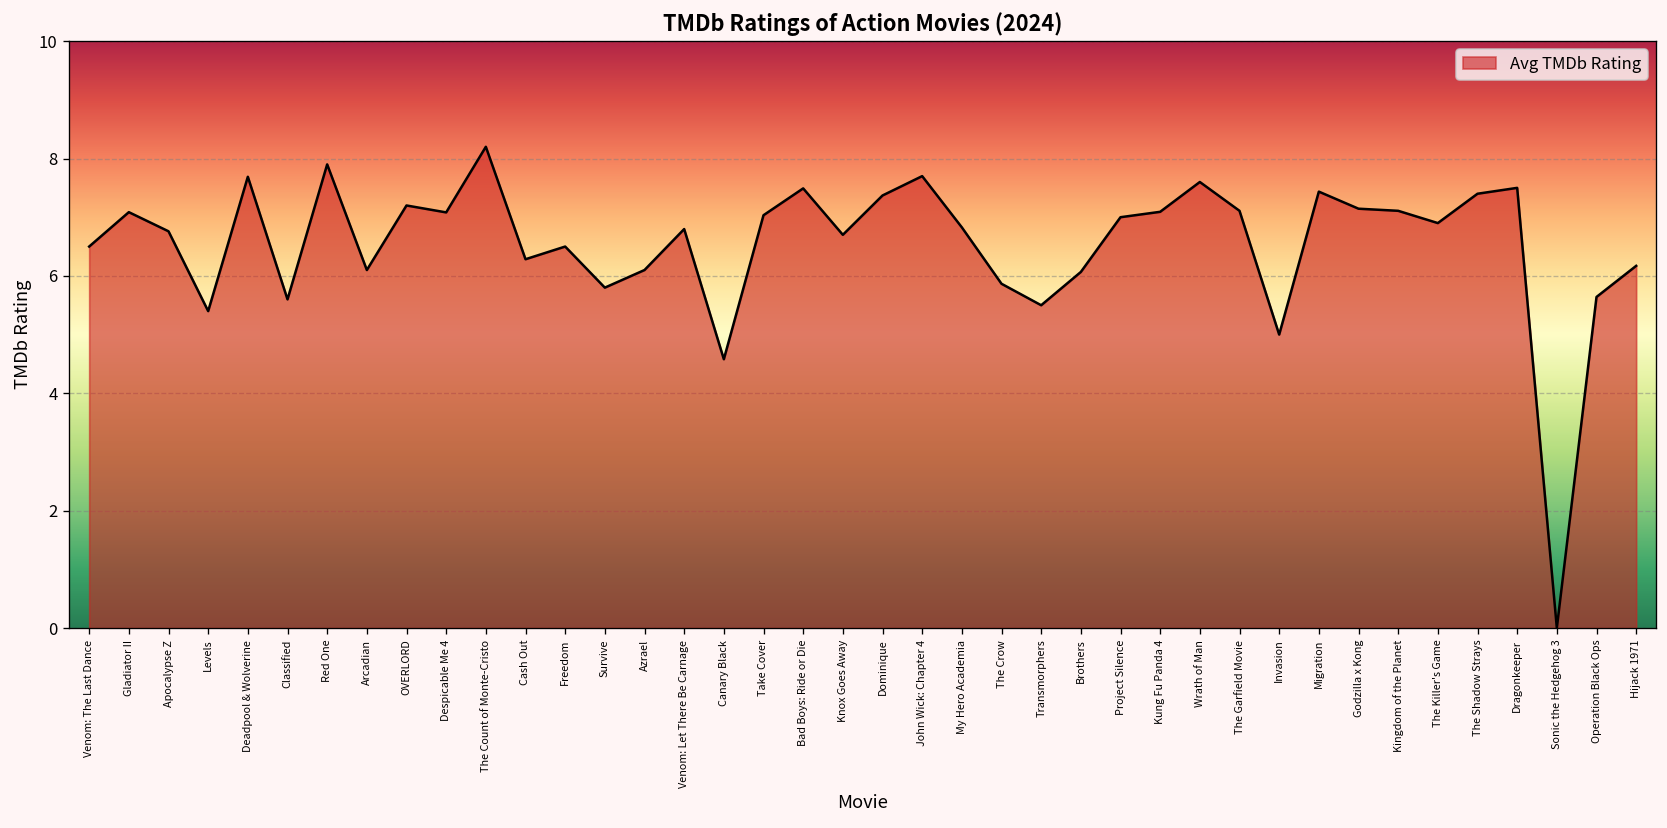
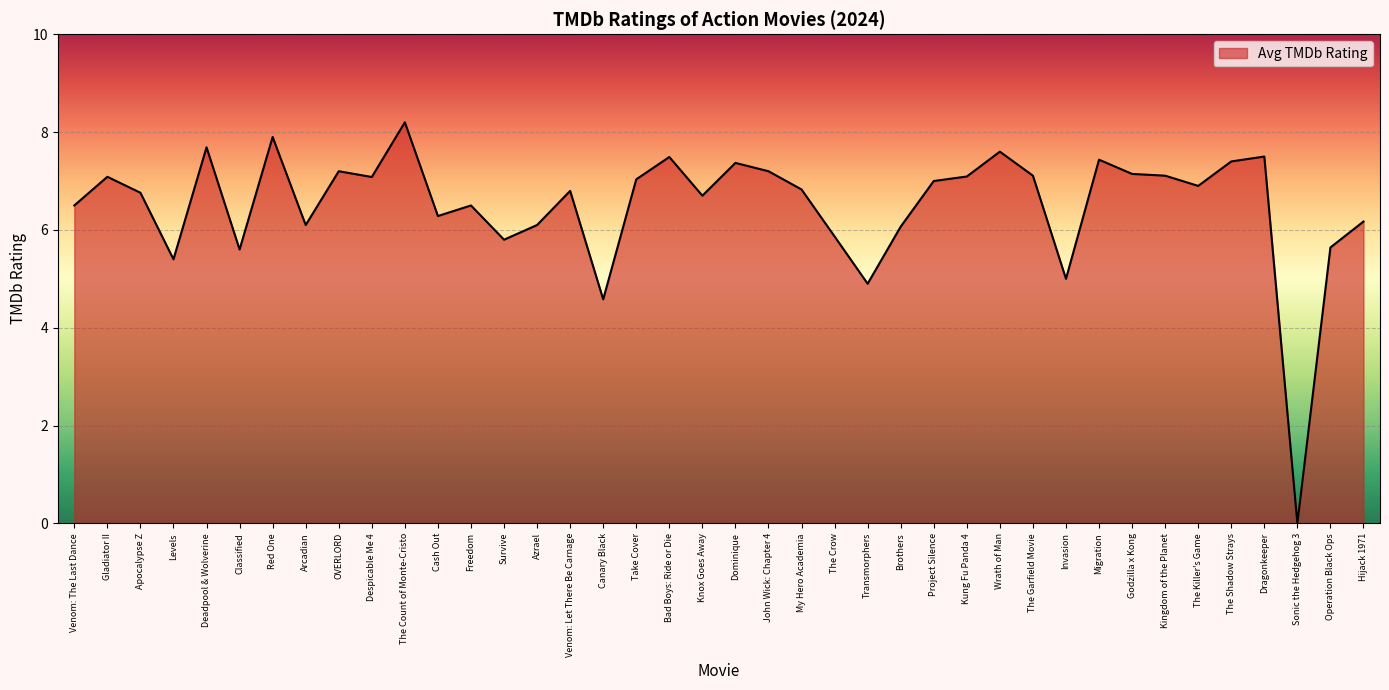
John Wick: Chapter 4: 7.7 -> 7.2
Transmorphers: 5.5 -> 4.9
